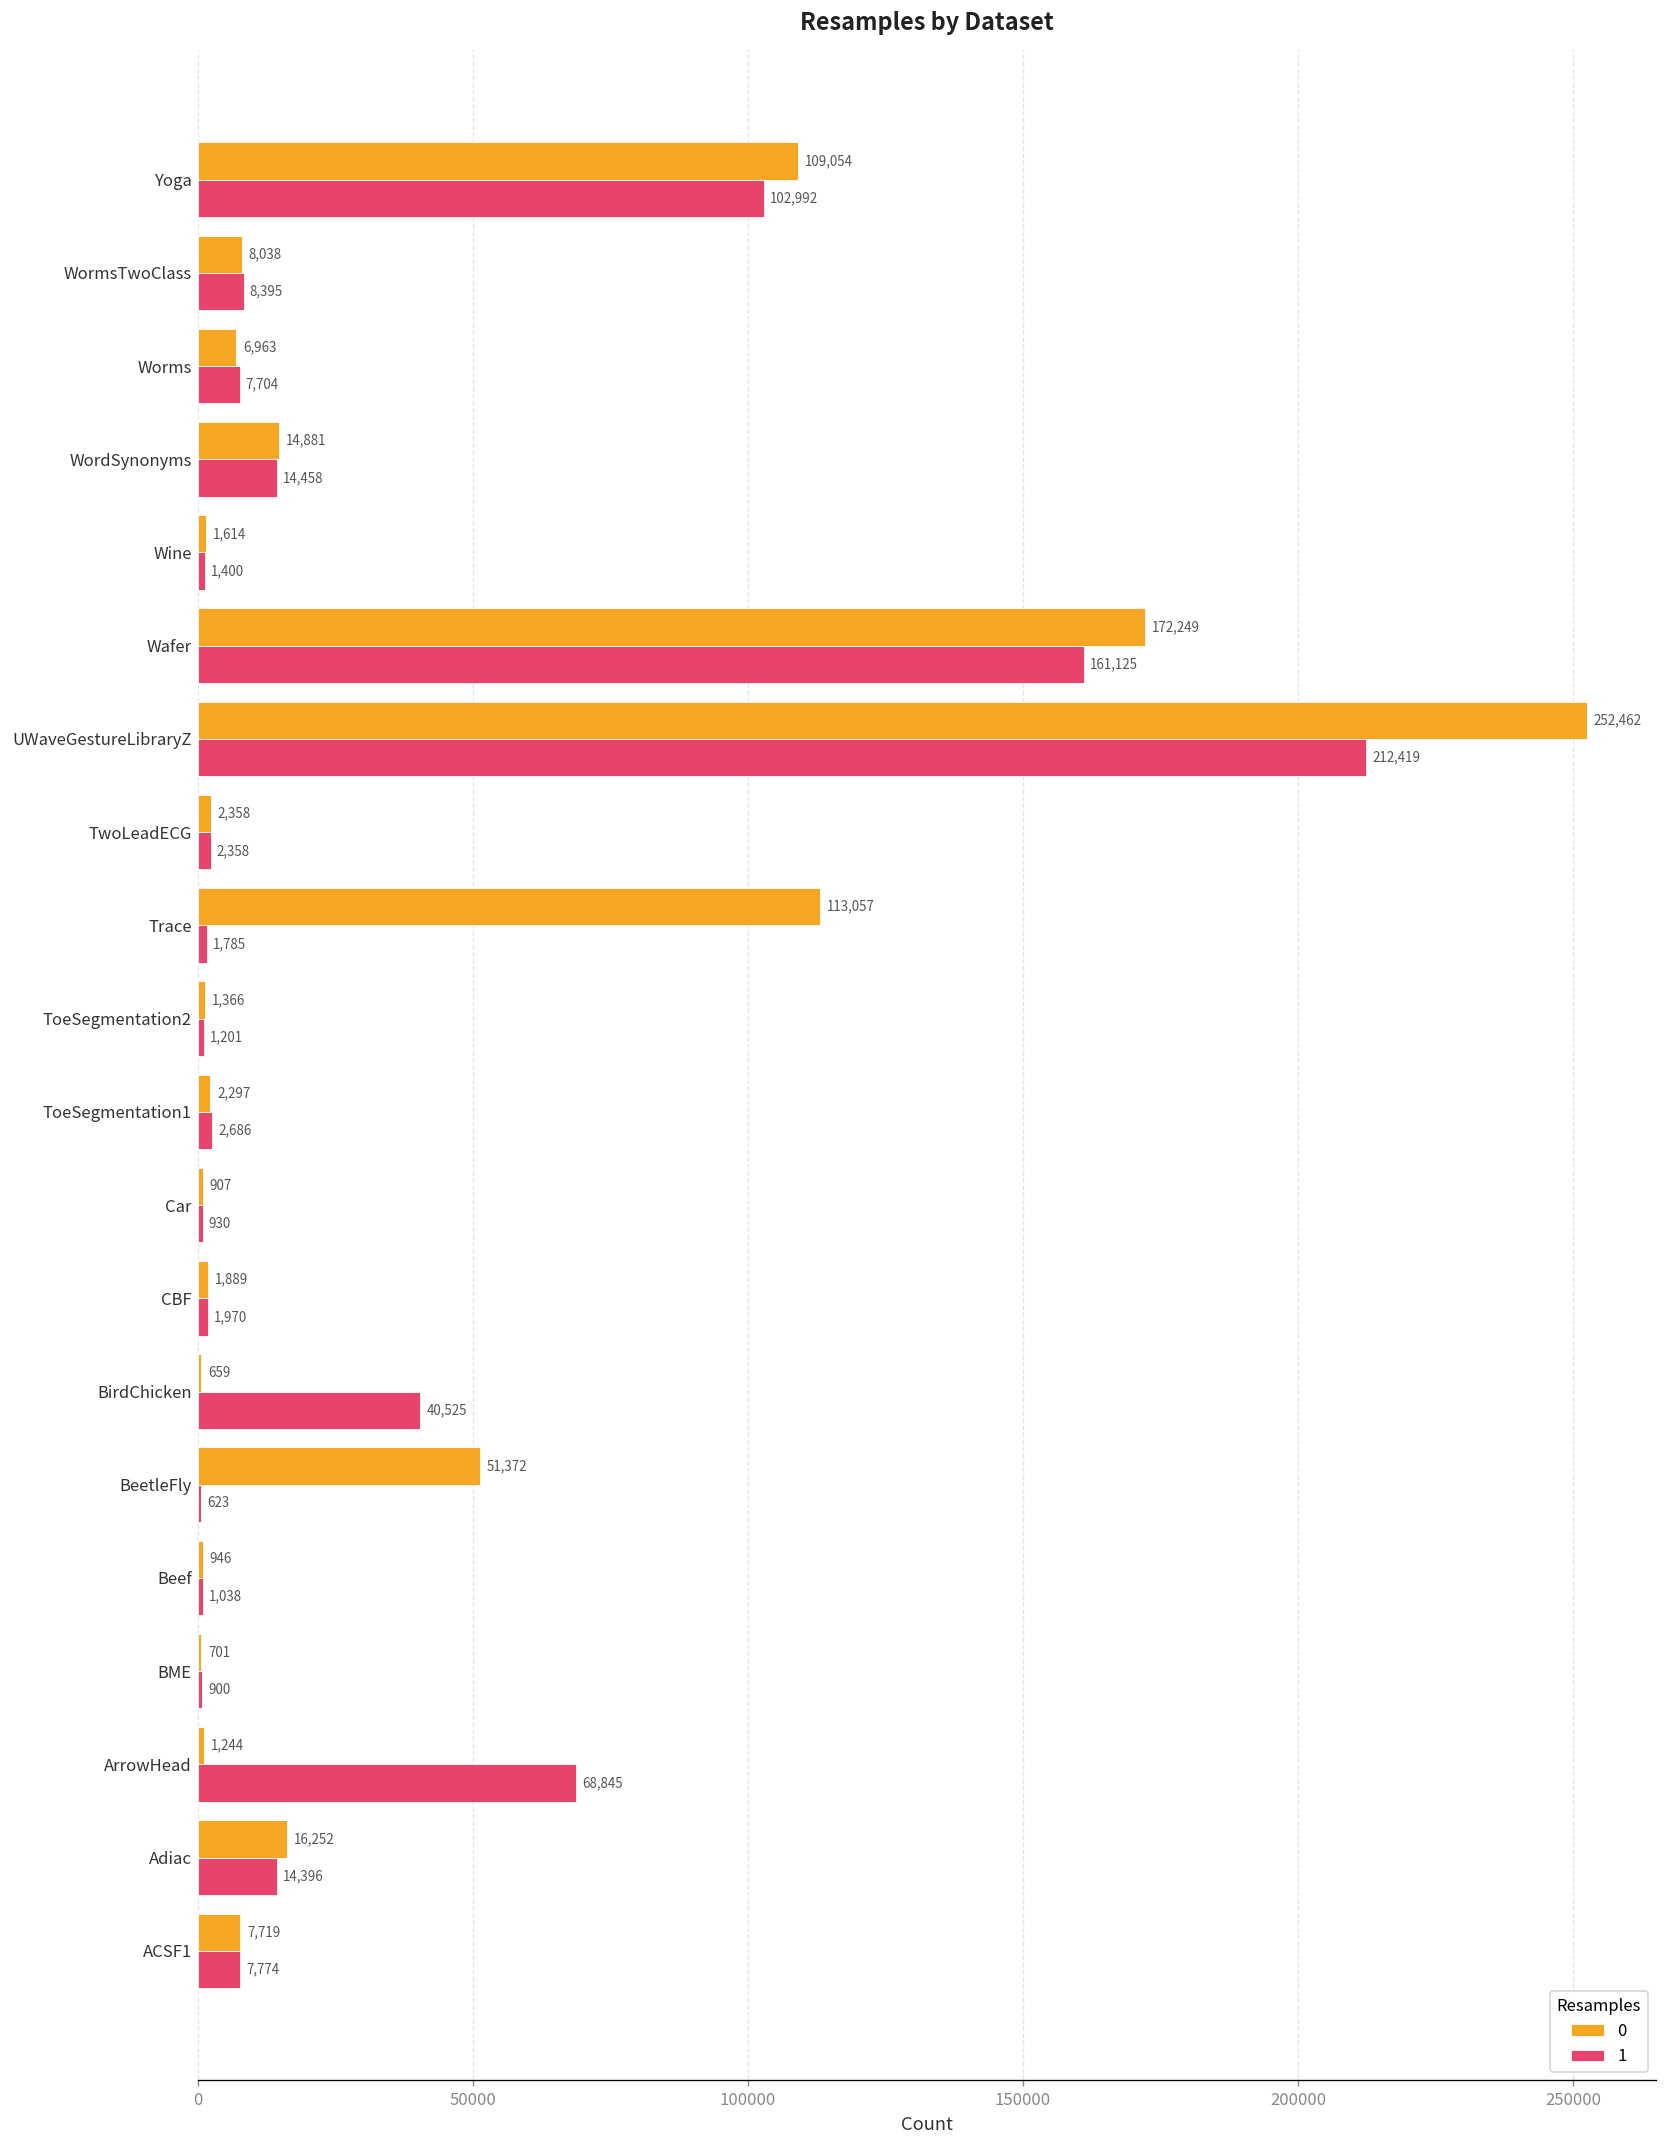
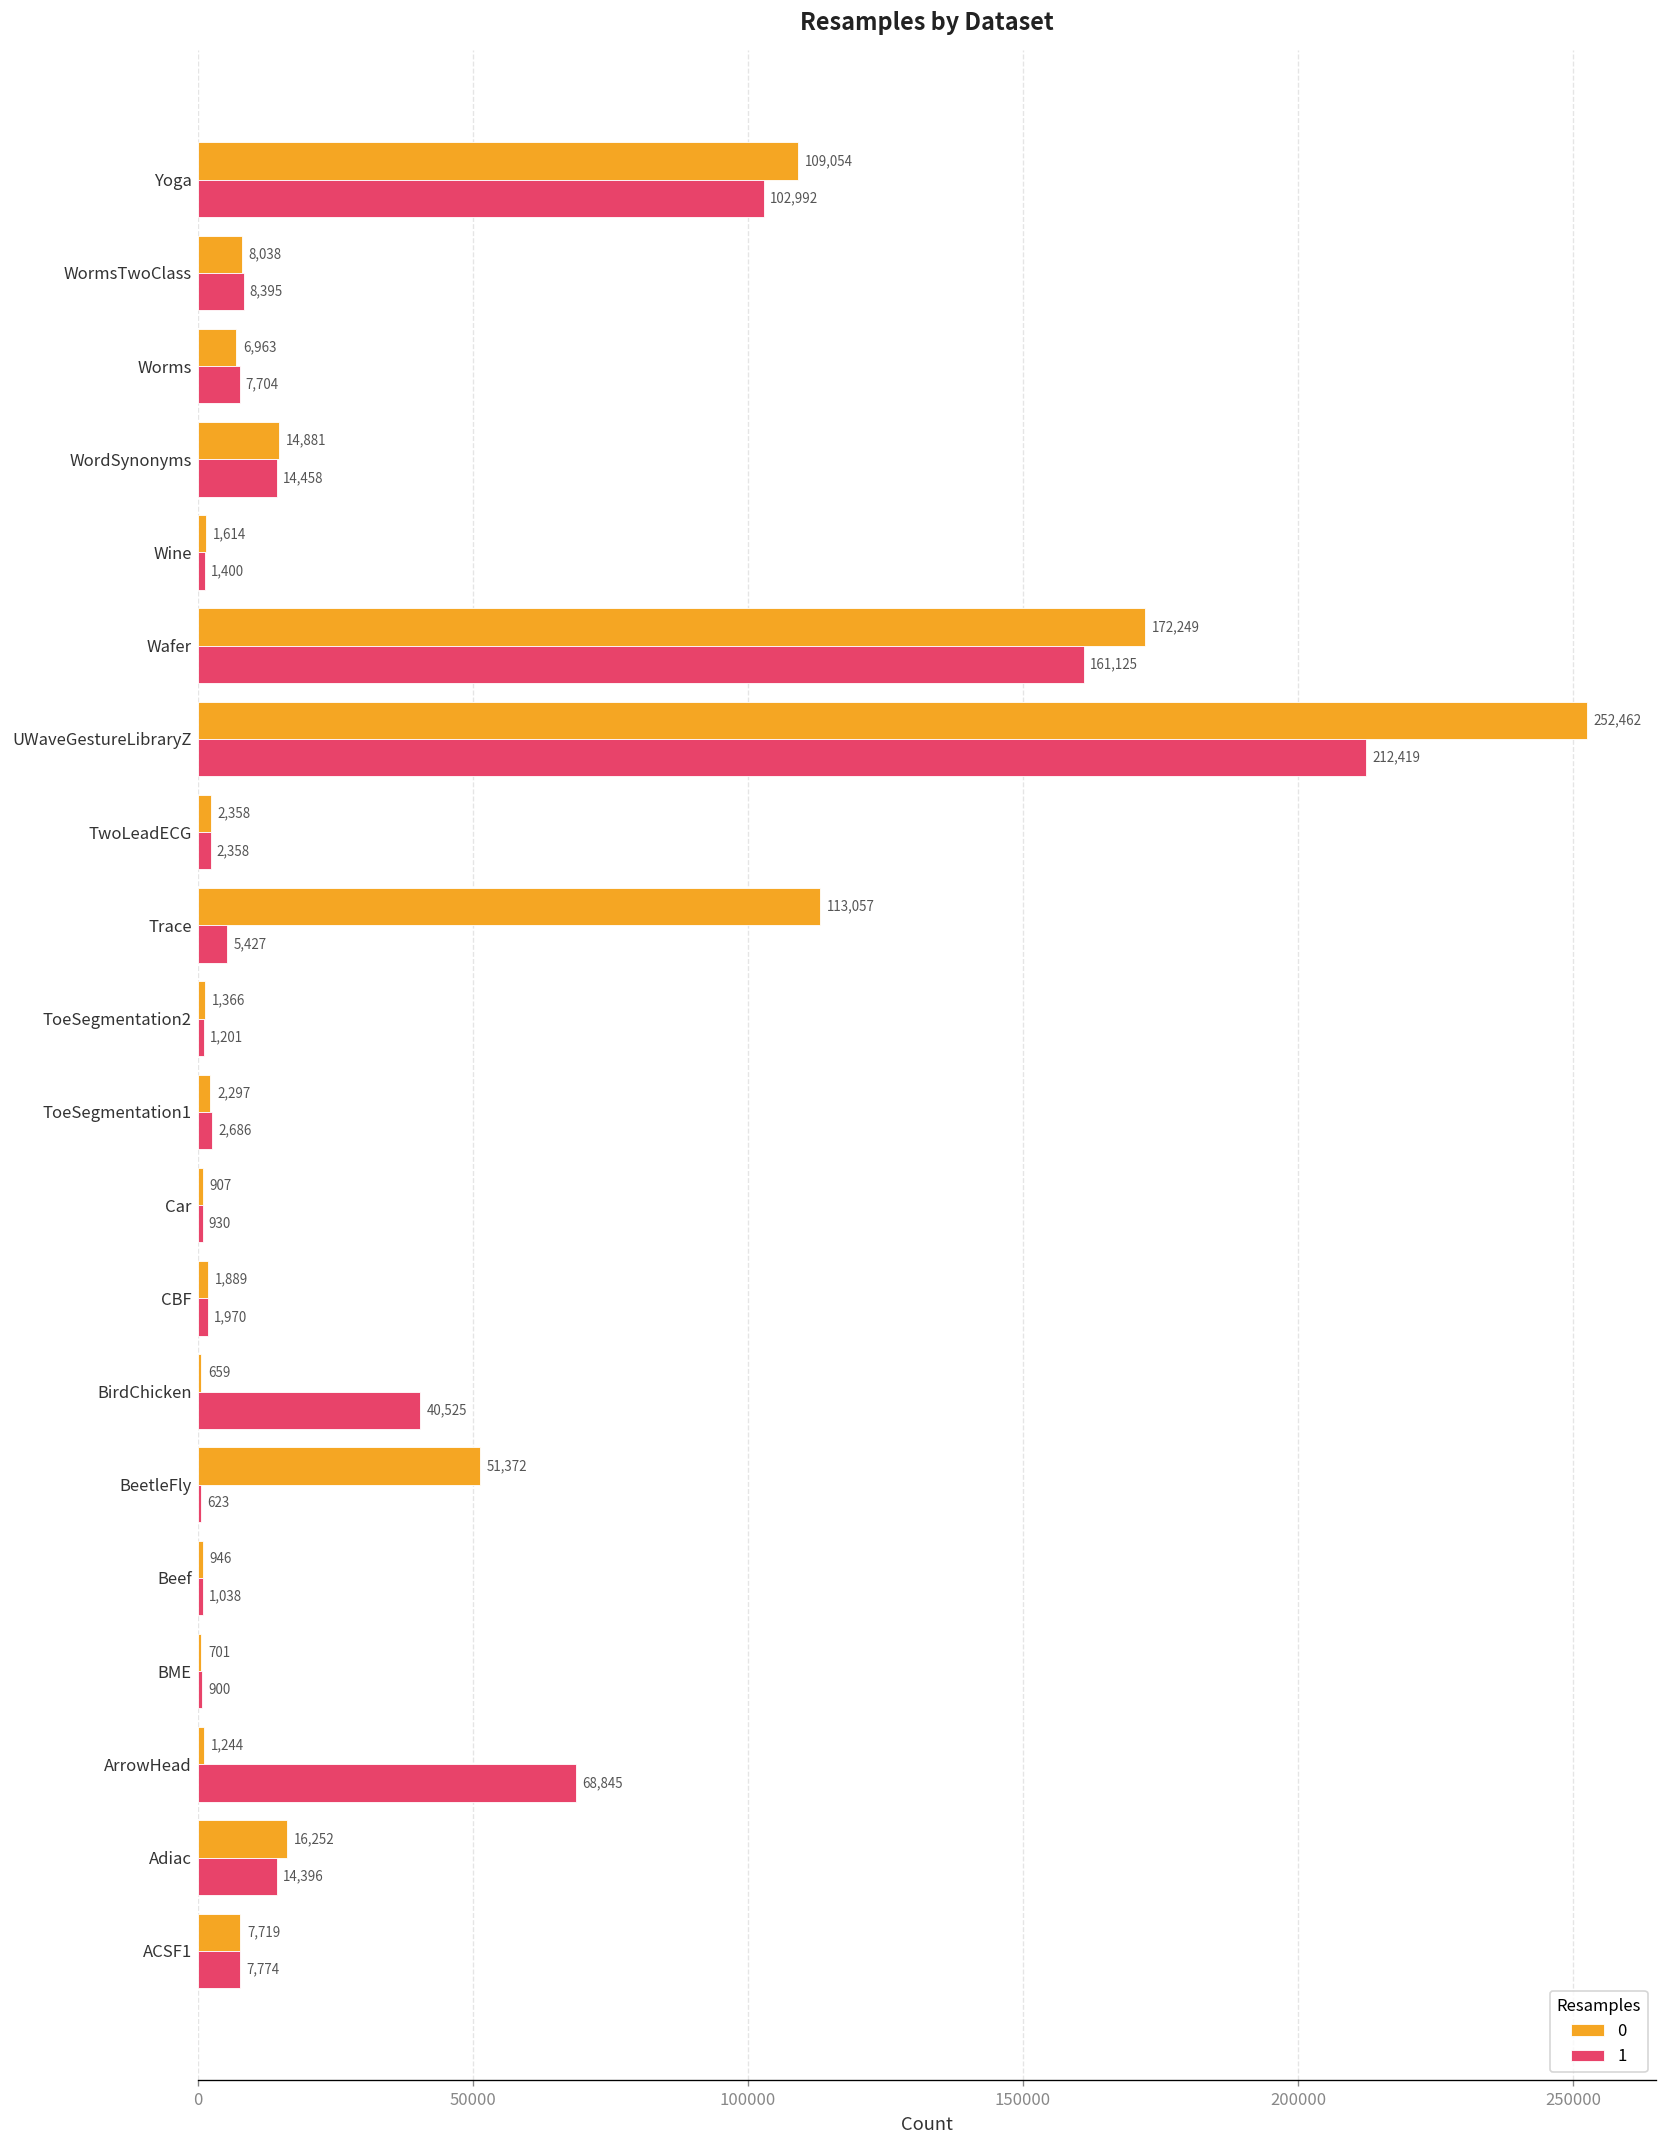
1, Trace: 1,785 -> 5,427
